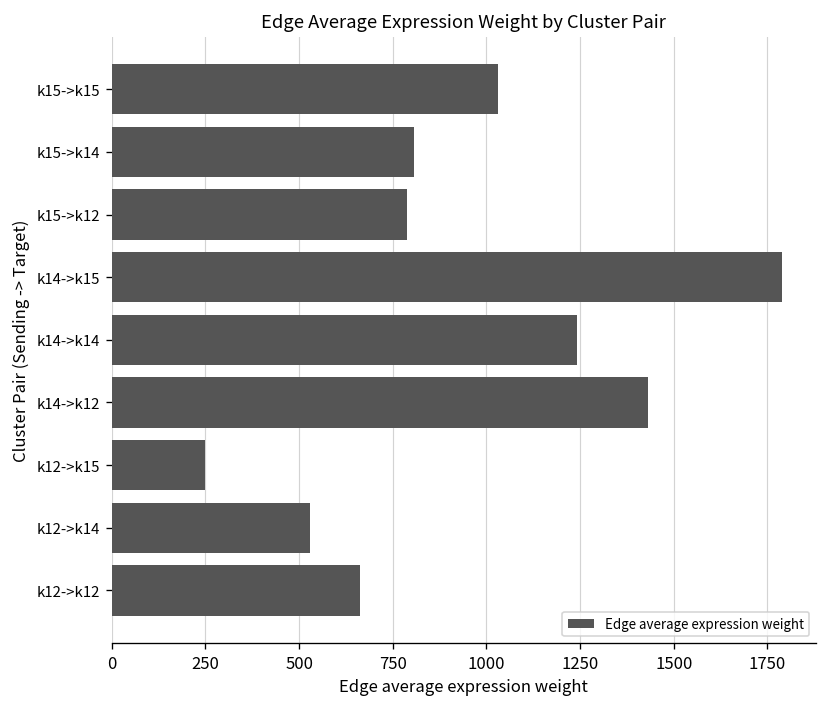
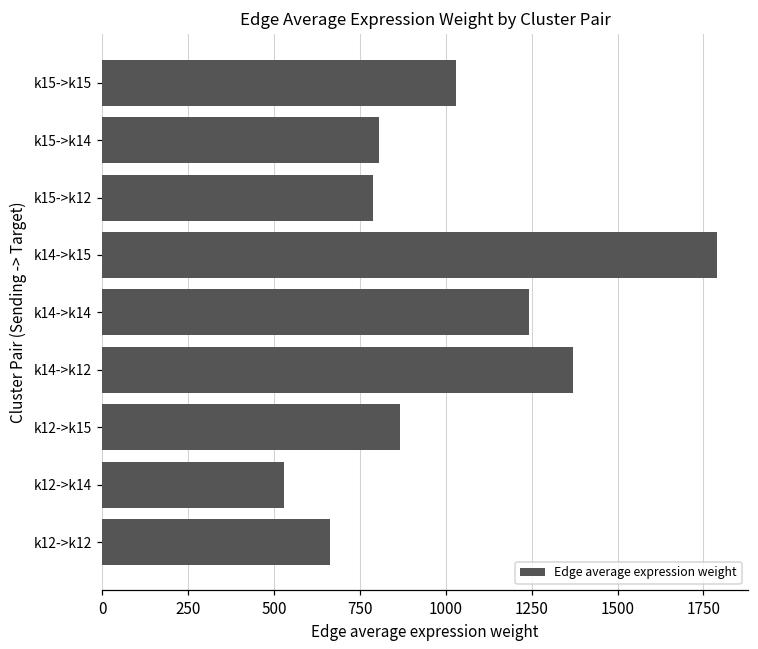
k14->k12: 1430 -> 1370
k12->k15: 250 -> 870
